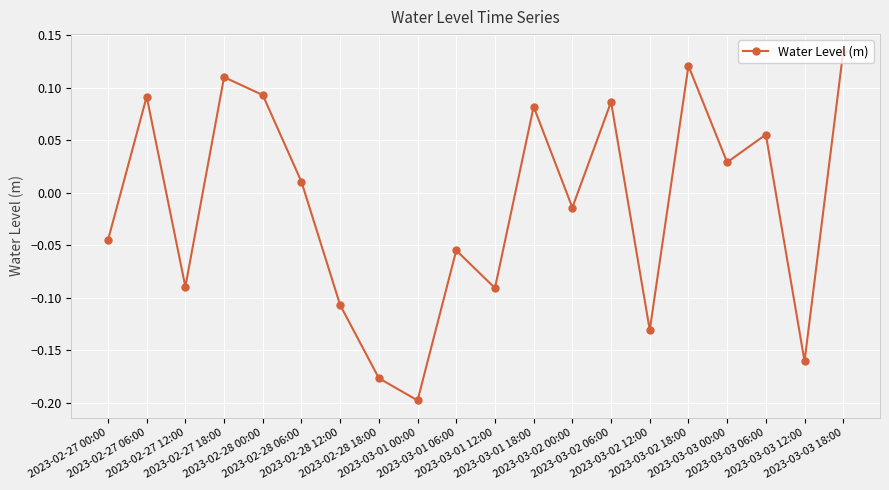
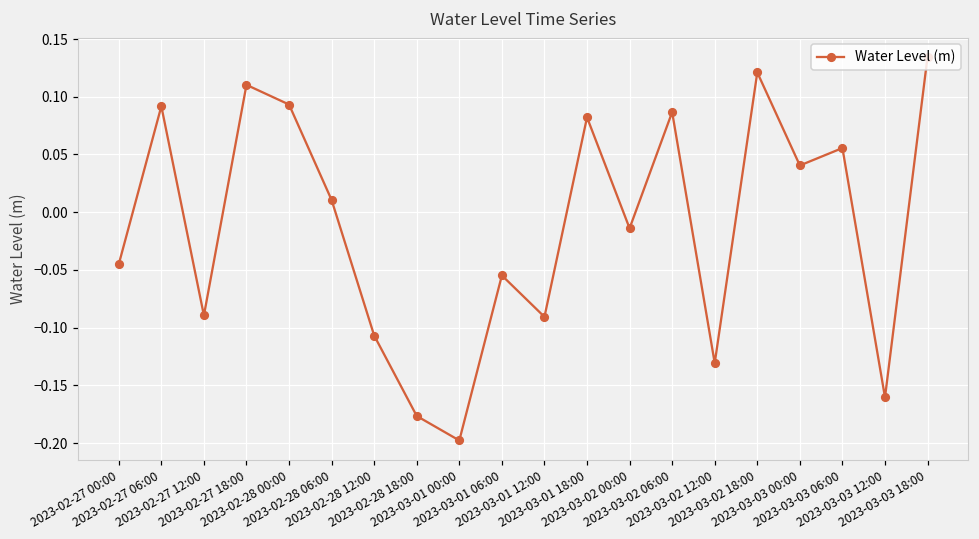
2023-03-03 00:00: 0.029 -> 0.040
